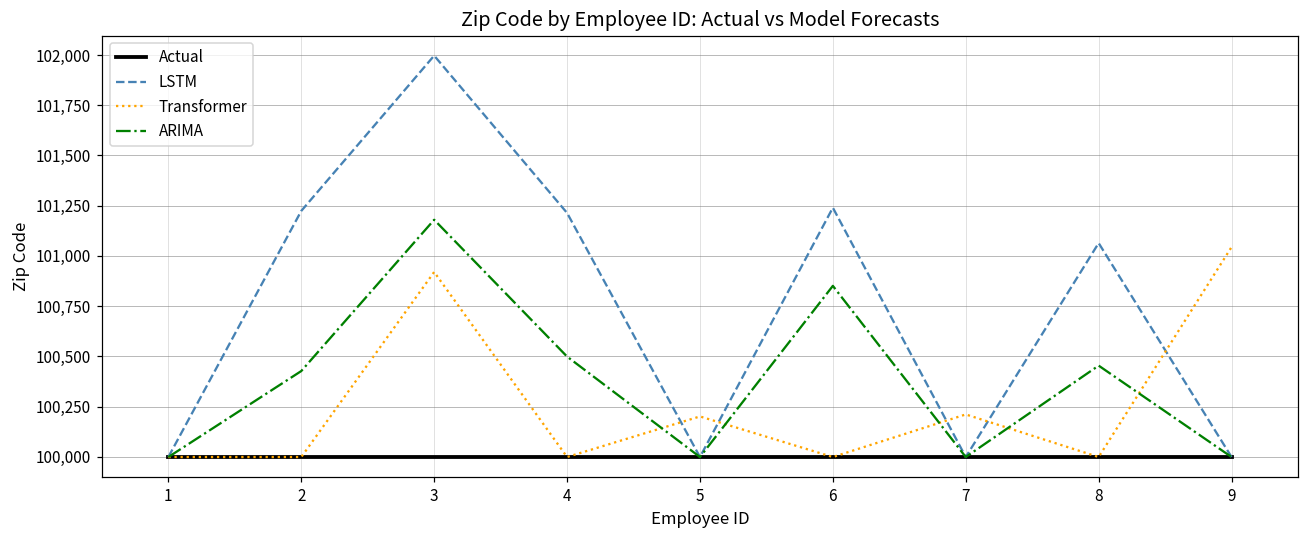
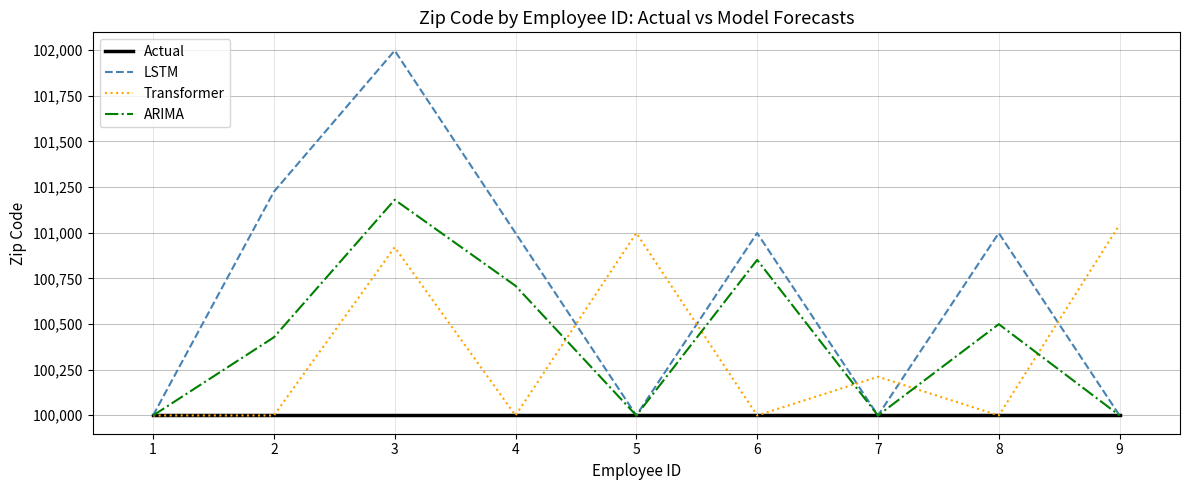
LSTM, 4: 101,210 -> 101,000
ARIMA, 4: 100,500 -> 100,710
Transformer, 5: 100,200 -> 101,000
LSTM, 6: 101,240 -> 101,000
LSTM, 8: 101,060 -> 101,000
ARIMA, 8: 100,450 -> 100,500
